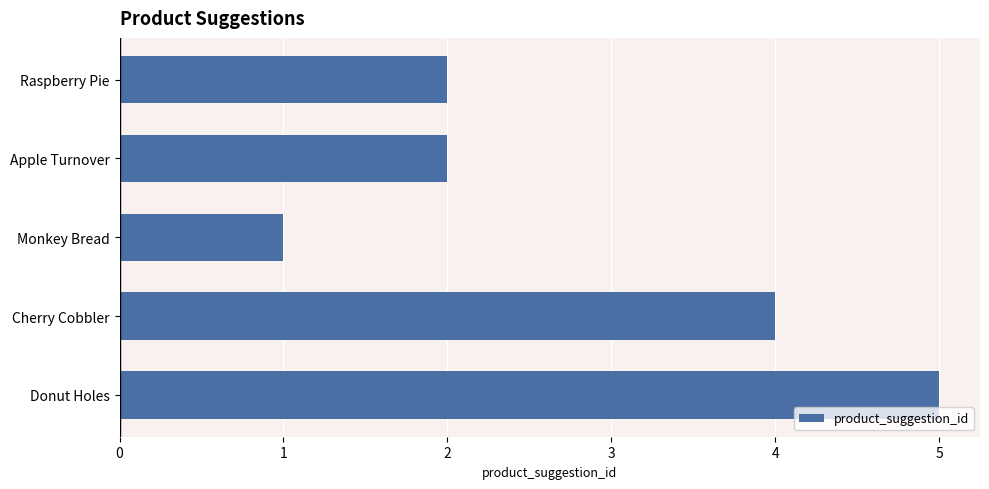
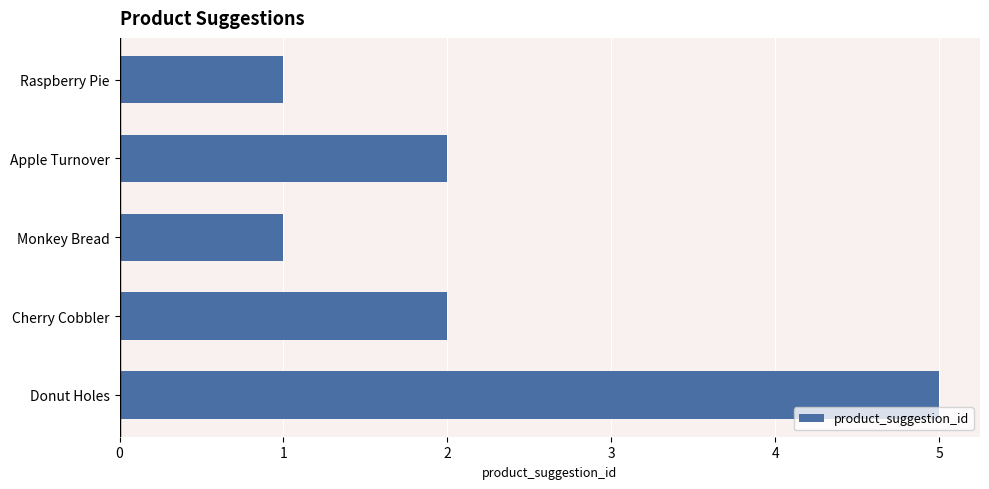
Raspberry Pie: 2 -> 1
Cherry Cobbler: 4 -> 2
